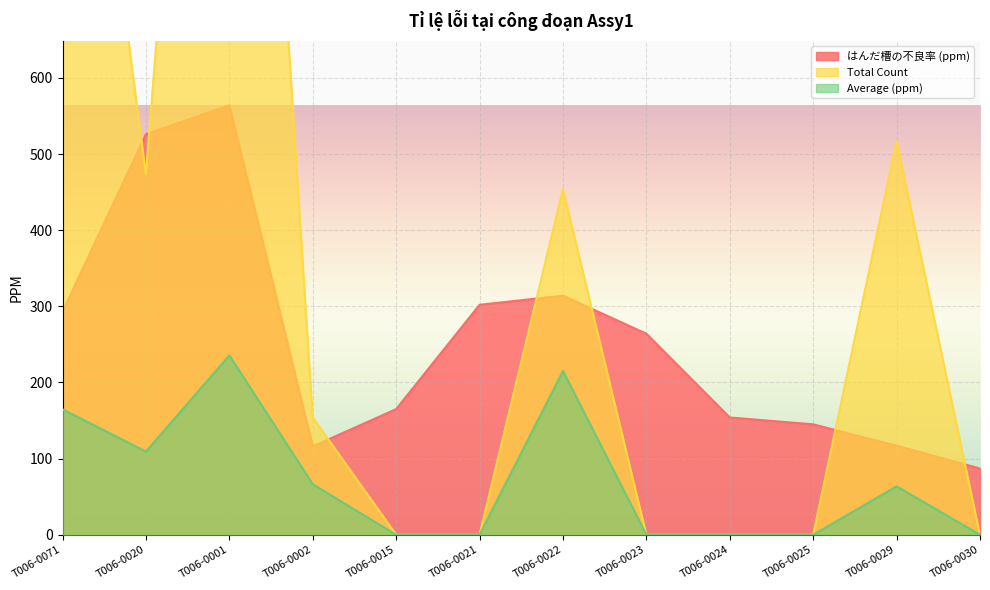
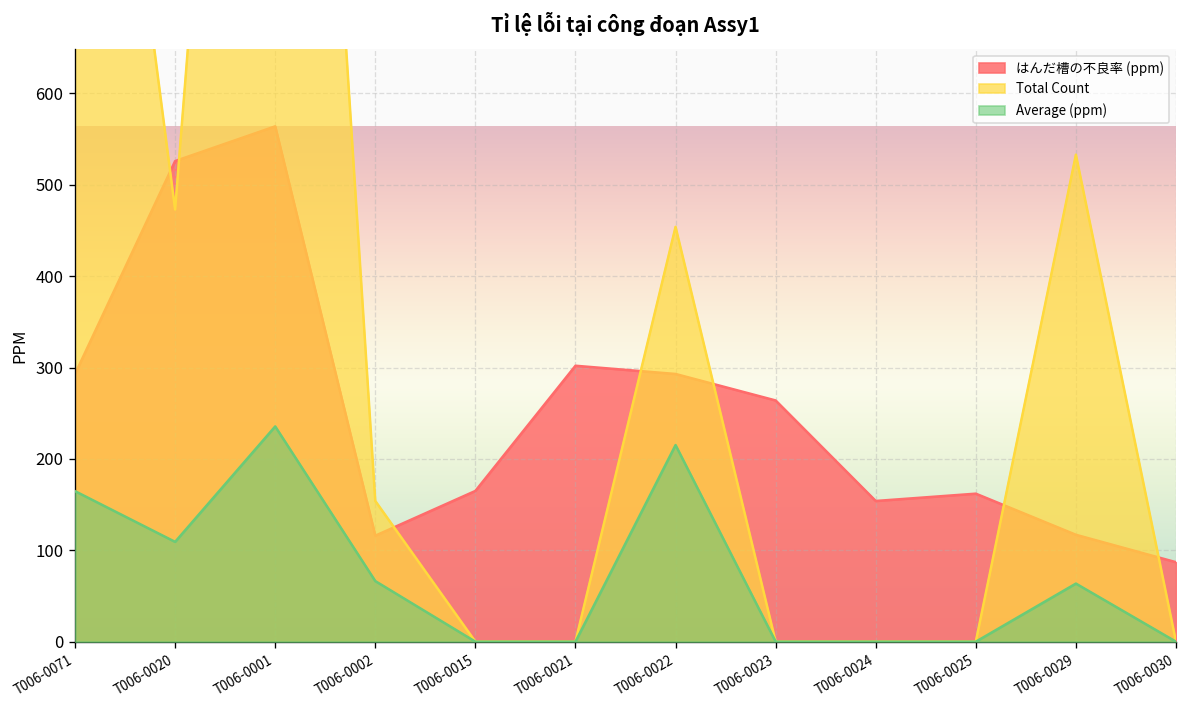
はんだ槽の不良率 (ppm), T006-0022: 310 -> 290
はんだ槽の不良率 (ppm), T006-0025: 150 -> 160
Total Count, T006-0029: 520 -> 530
